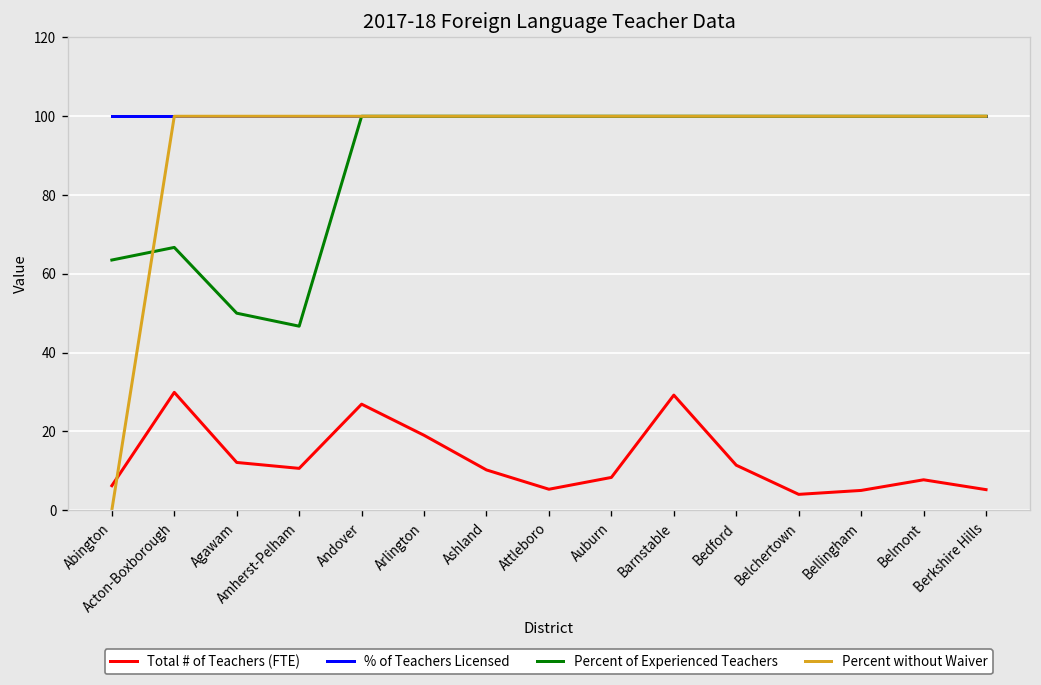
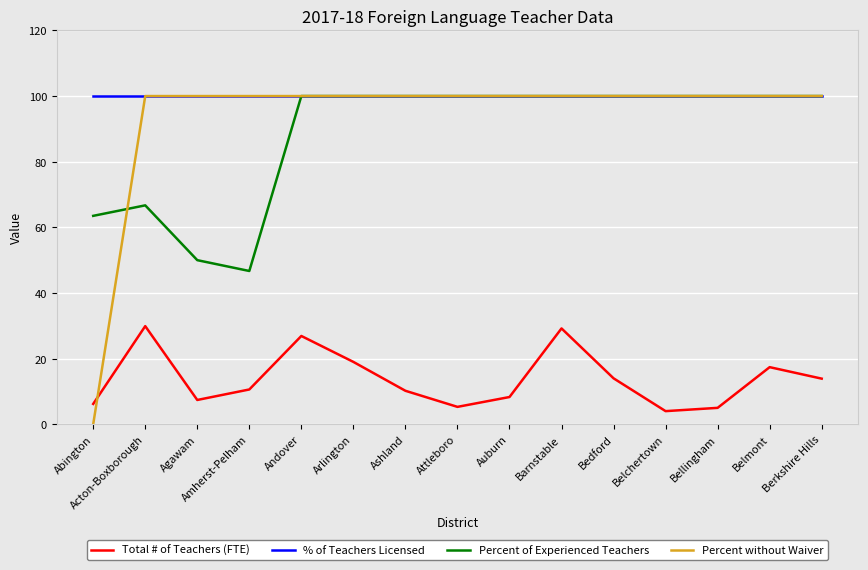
Total # of Teachers (FTE), Agawam: 12 -> 7
Total # of Teachers (FTE), Bedford: 11 -> 14
Total # of Teachers (FTE), Belmont: 8 -> 17
Total # of Teachers (FTE), Berkshire Hills: 5 -> 14
